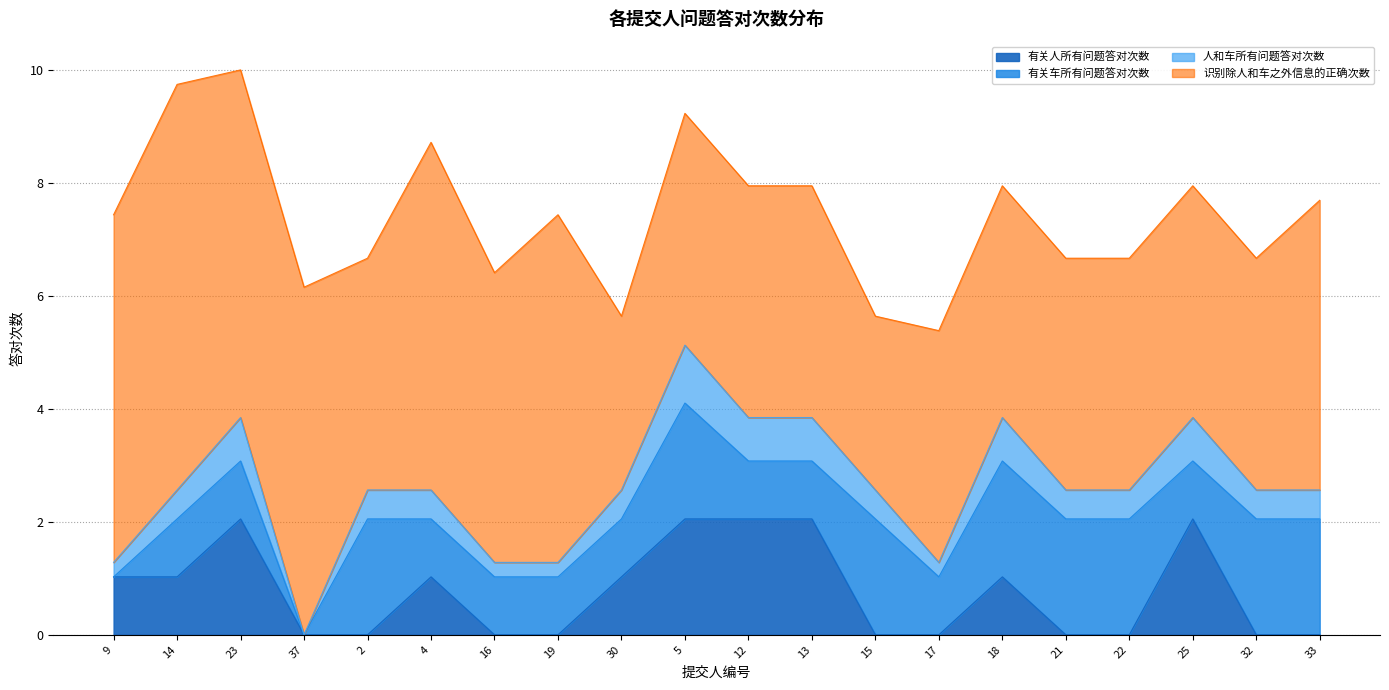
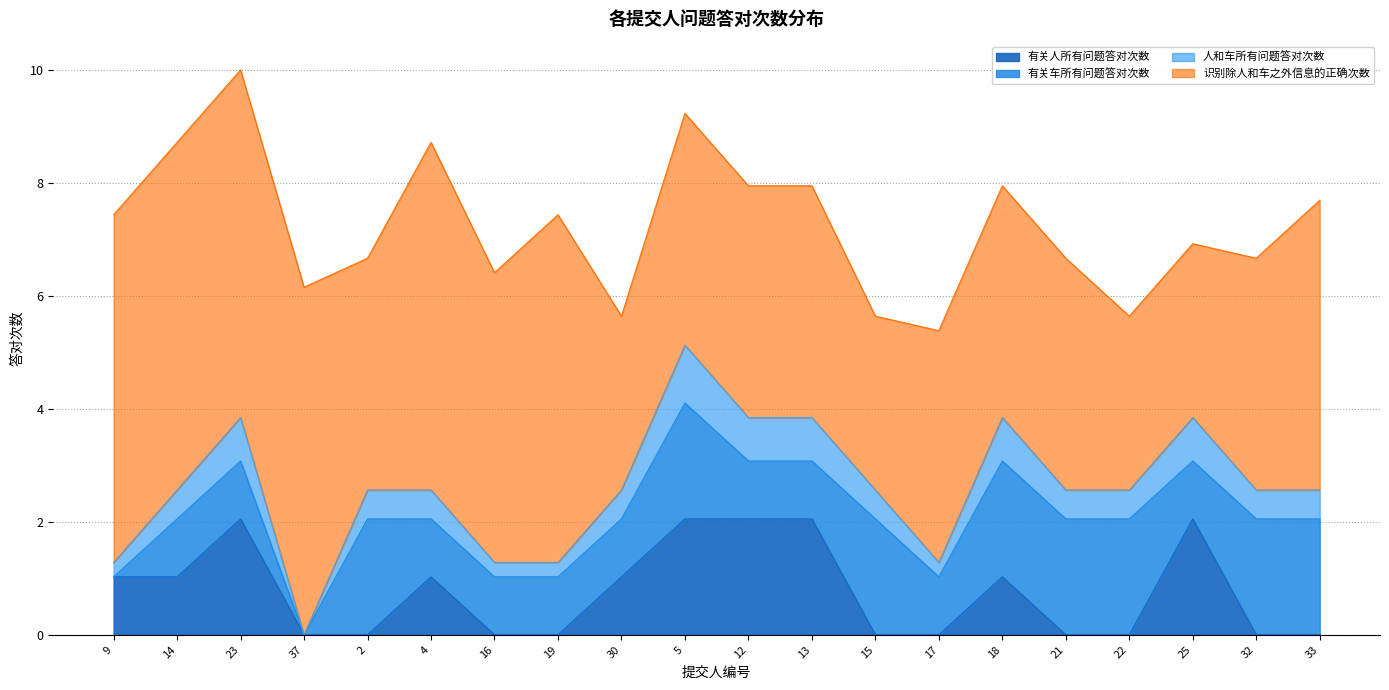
识别除人和车之外信息的正确次数, 14: 7 -> 6
识别除人和车之外信息的正确次数, 22: 4 -> 3
识别除人和车之外信息的正确次数, 25: 4 -> 3
